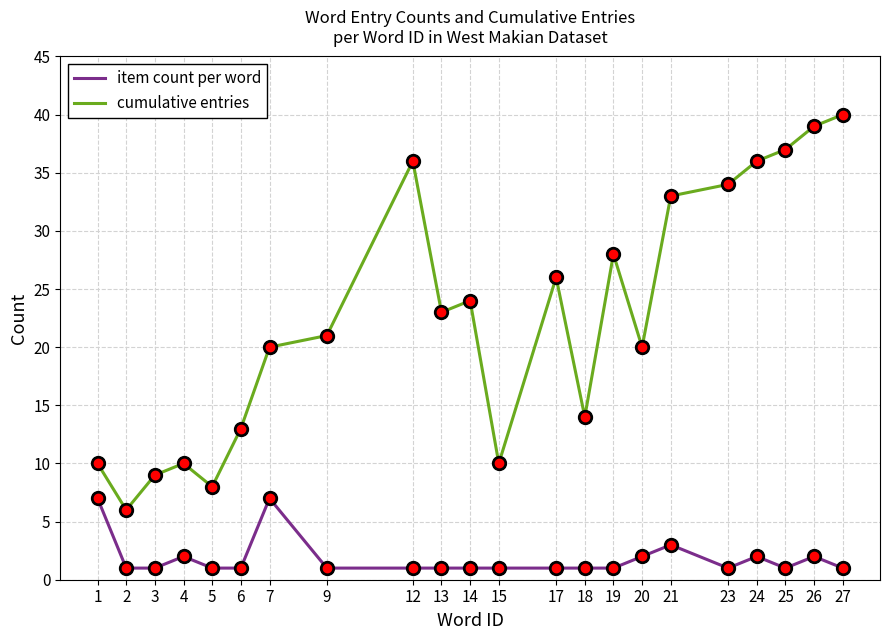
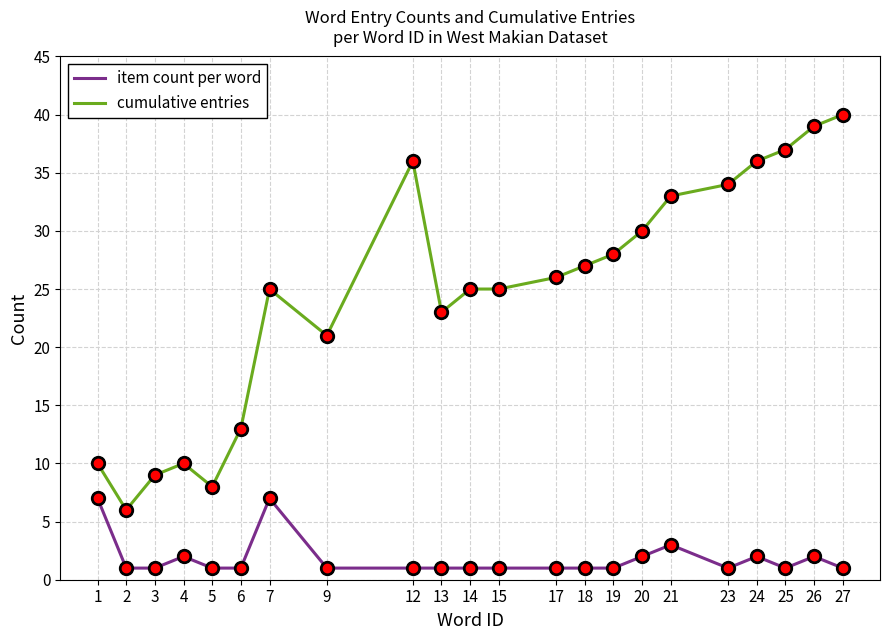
cumulative entries, 7: 20 -> 25
cumulative entries, 14: 24 -> 25
cumulative entries, 15: 10 -> 25
cumulative entries, 18: 14 -> 27
cumulative entries, 20: 20 -> 30
